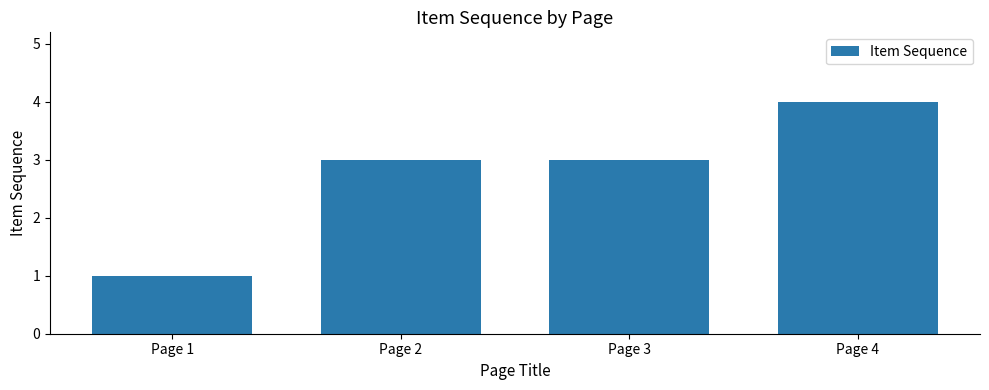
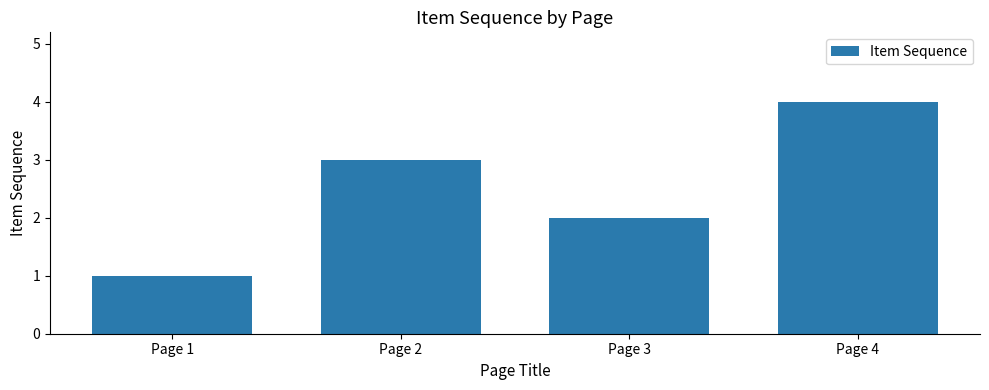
Page 3: 3 -> 2
